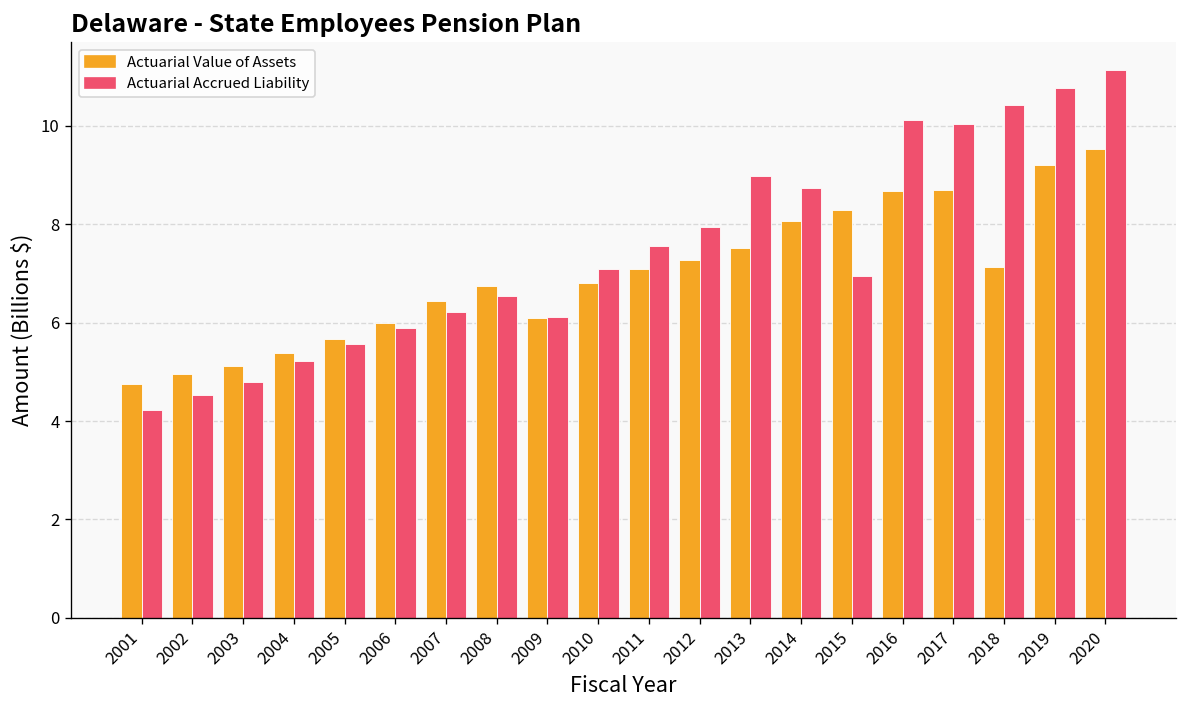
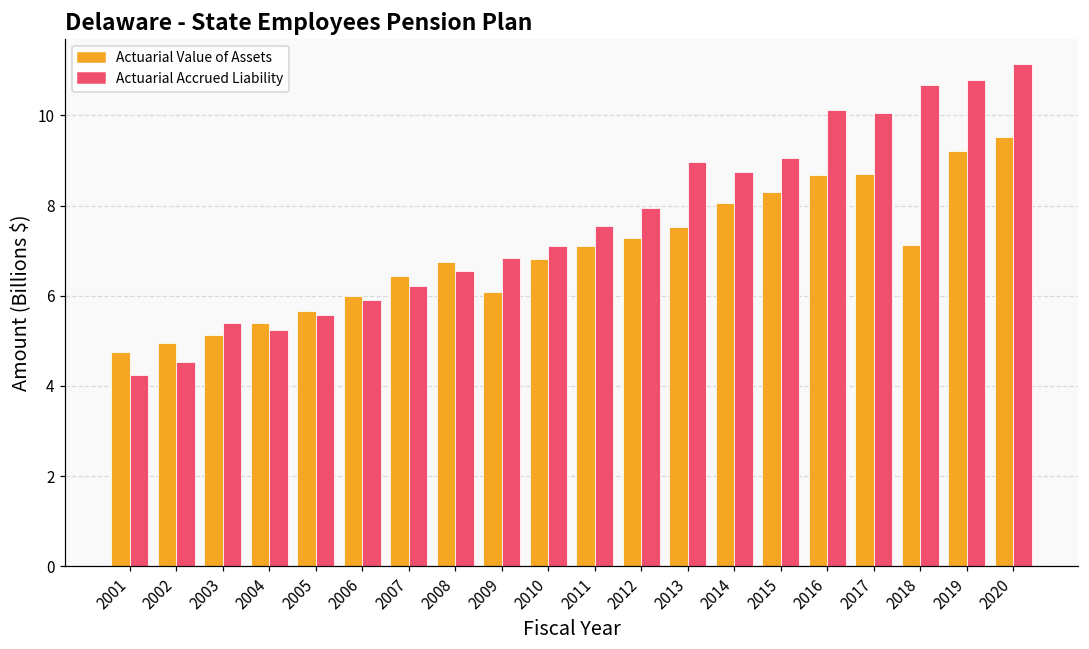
Actuarial Accrued Liability, 2003: 4.8 -> 5.4
Actuarial Accrued Liability, 2009: 6.1 -> 6.8
Actuarial Accrued Liability, 2015: 7.0 -> 9.1
Actuarial Accrued Liability, 2018: 10.4 -> 10.7
